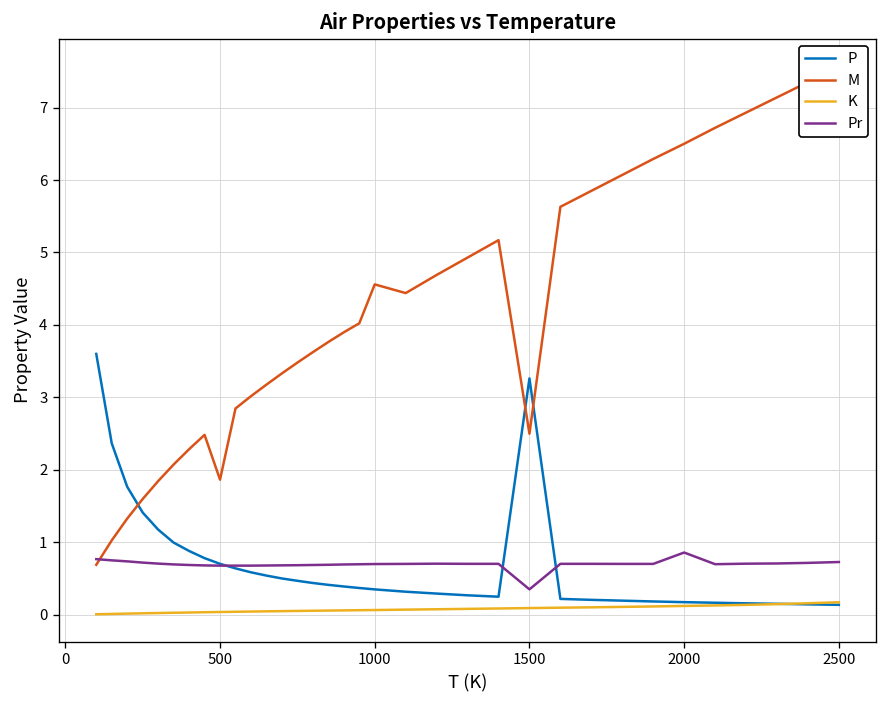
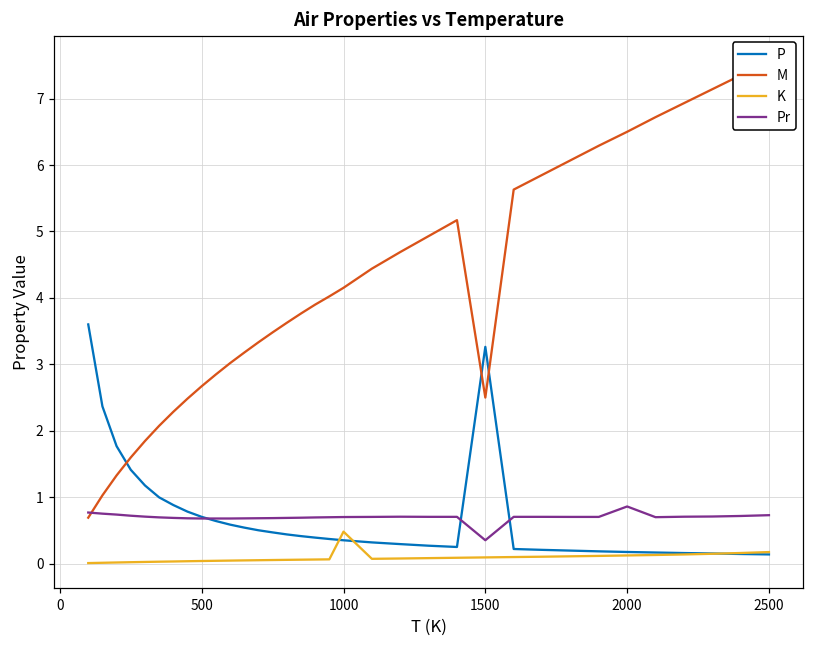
M, 500: 1.9 -> 2.7
M, 1000: 4.6 -> 4.2
K, 1000: 0.1 -> 0.5
